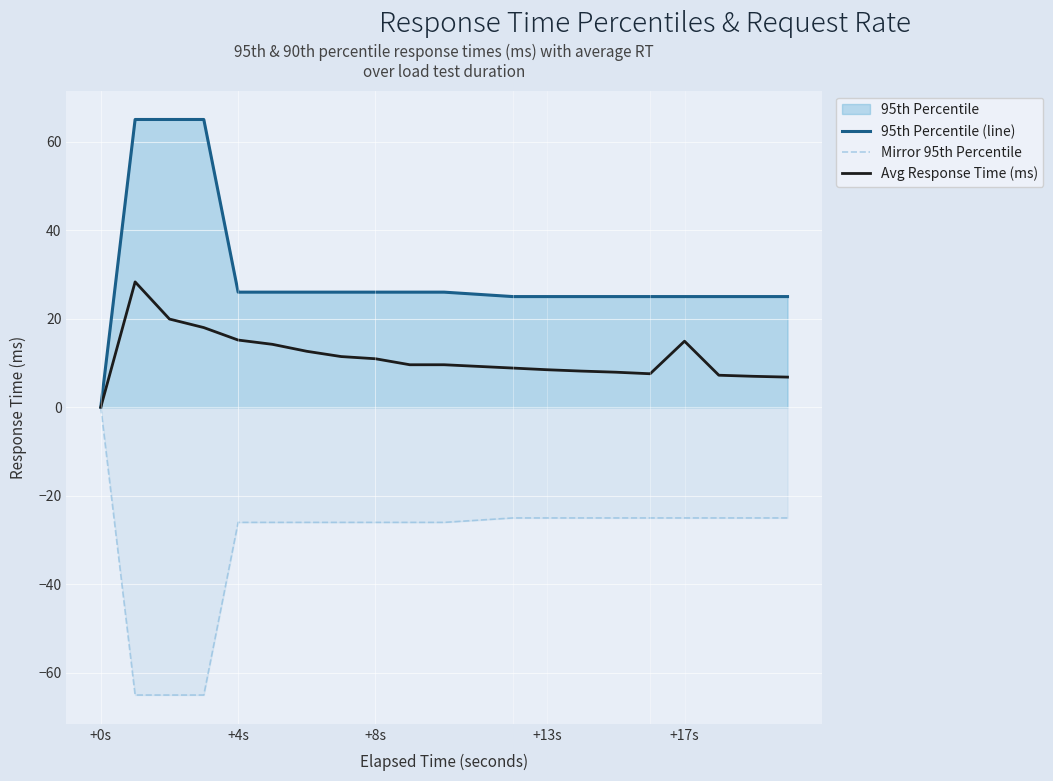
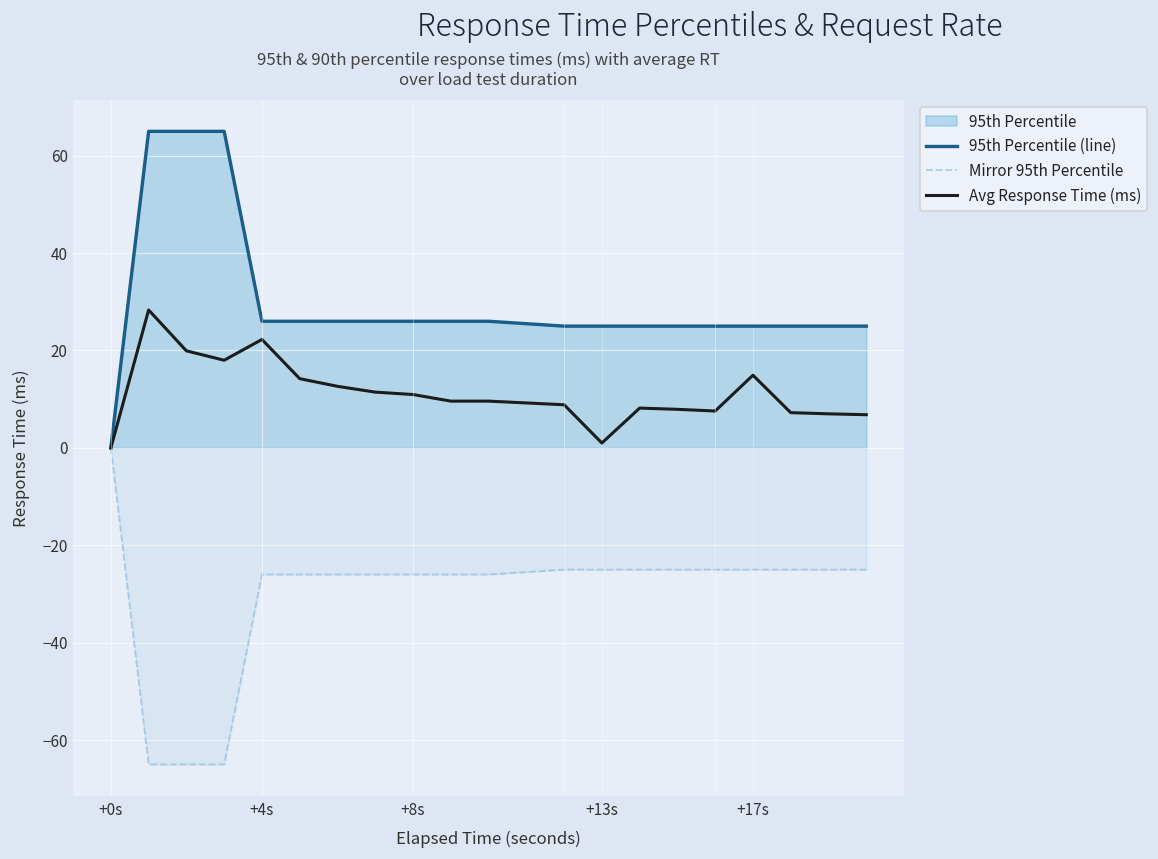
Avg Response Time (ms), +4s: 15 -> 22
Avg Response Time (ms), +13s: 8 -> 1
